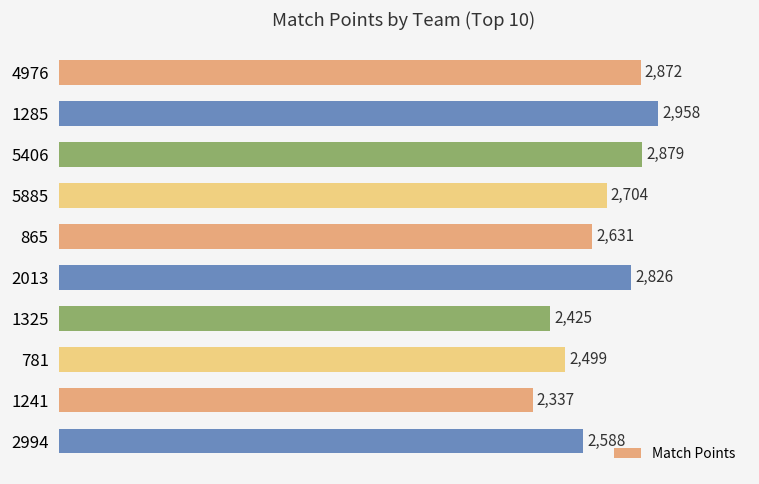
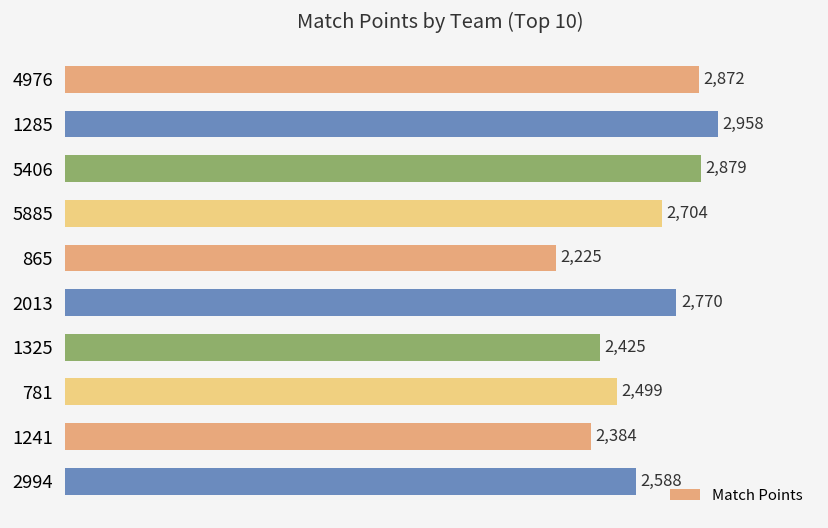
865: 2,631 -> 2,225
2013: 2,826 -> 2,770
1241: 2,337 -> 2,384
